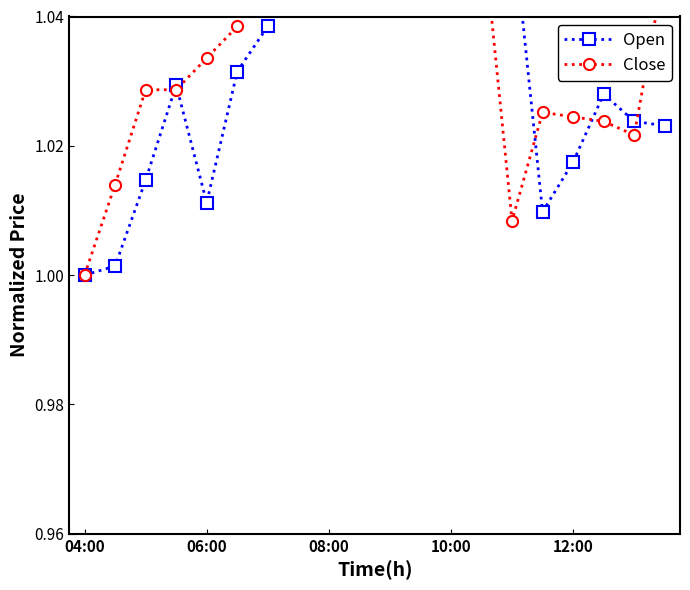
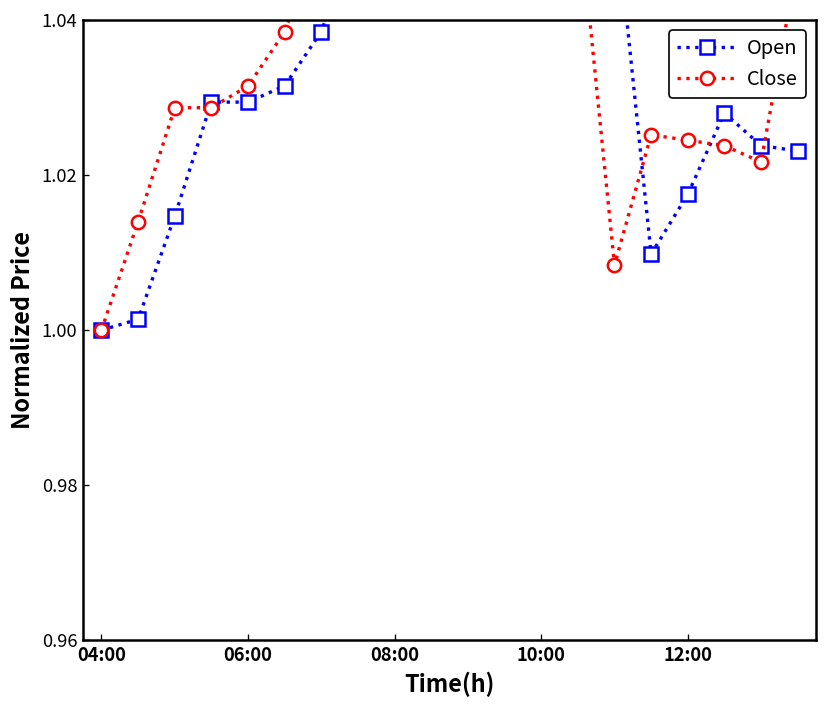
Open, 06:00: 1.011 -> 1.029
Close, 06:00: 1.034 -> 1.031
